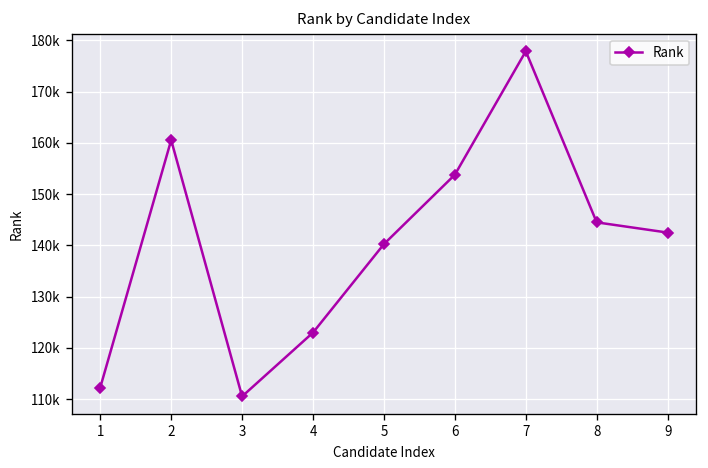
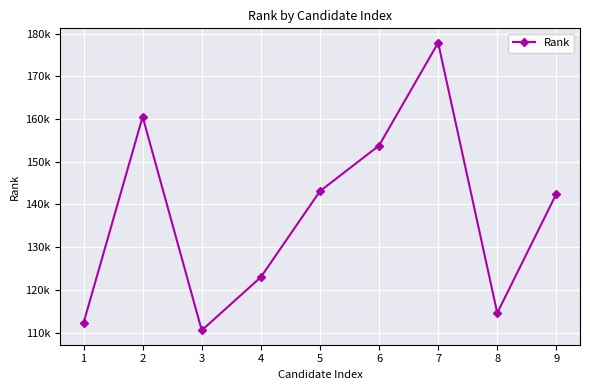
5: 140000 -> 143000
8: 144000 -> 115000
